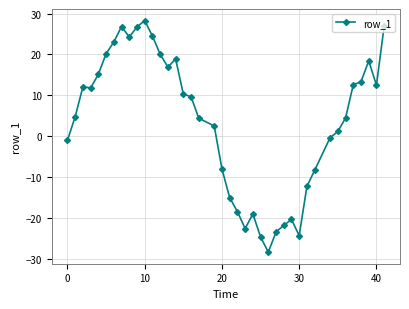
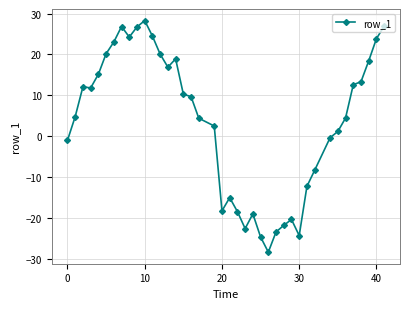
20: -8 -> -18
40: 12 -> 24
